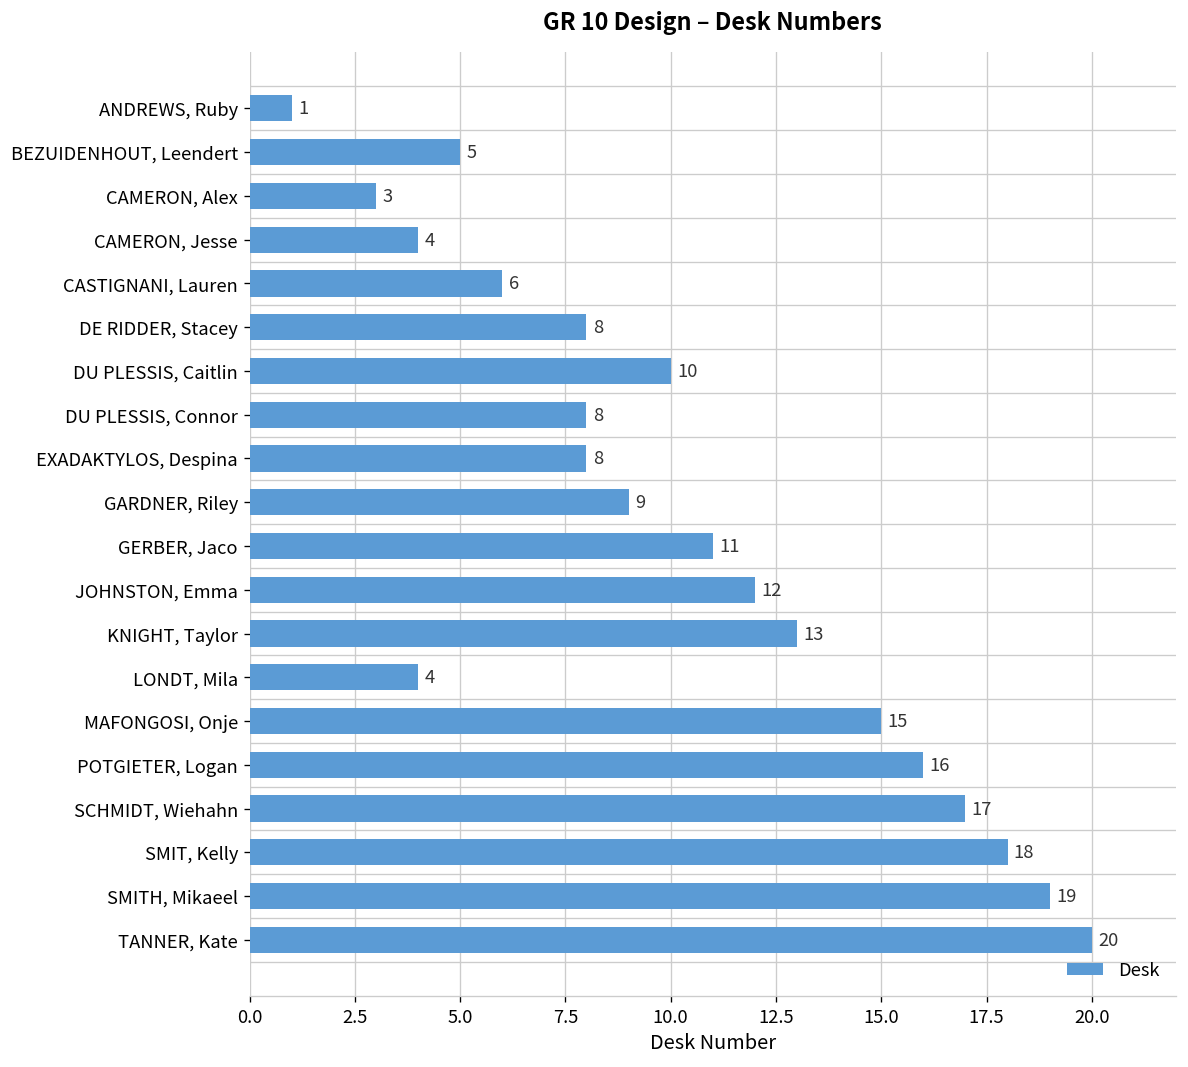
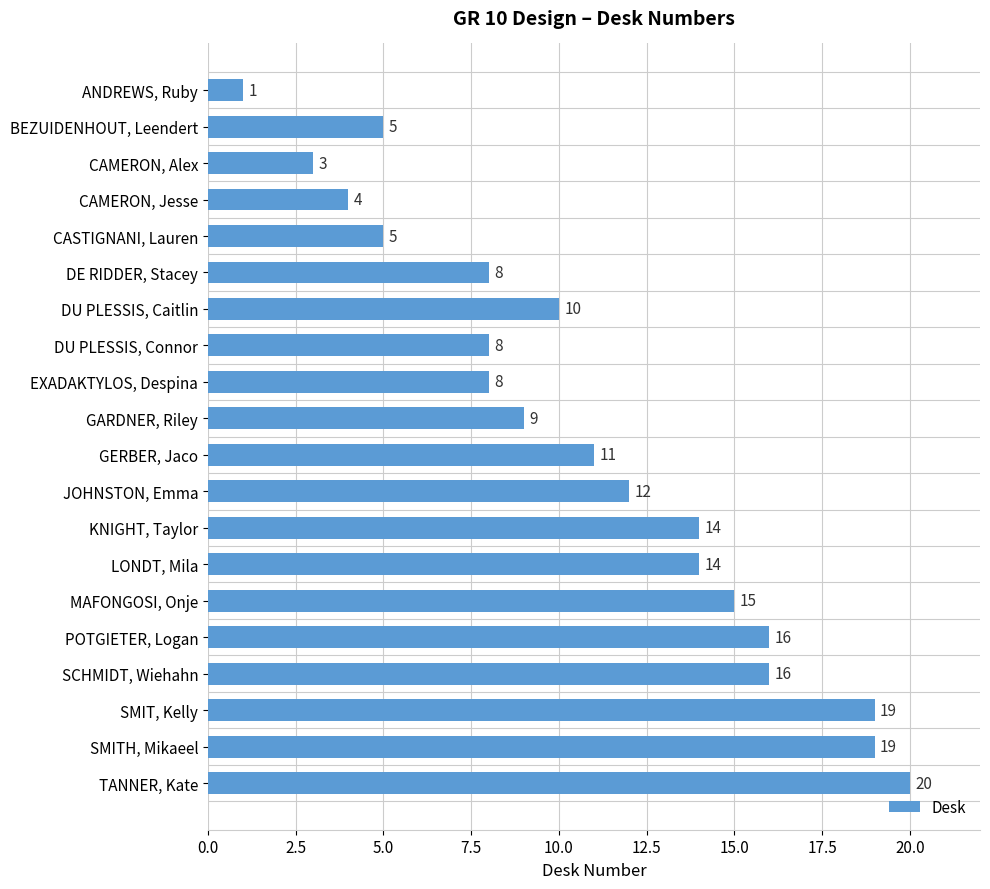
CASTIGNANI, Lauren: 6 -> 5
KNIGHT, Taylor: 13 -> 14
LONDT, Mila: 4 -> 14
SCHMIDT, Wiehahn: 17 -> 16
SMIT, Kelly: 18 -> 19
